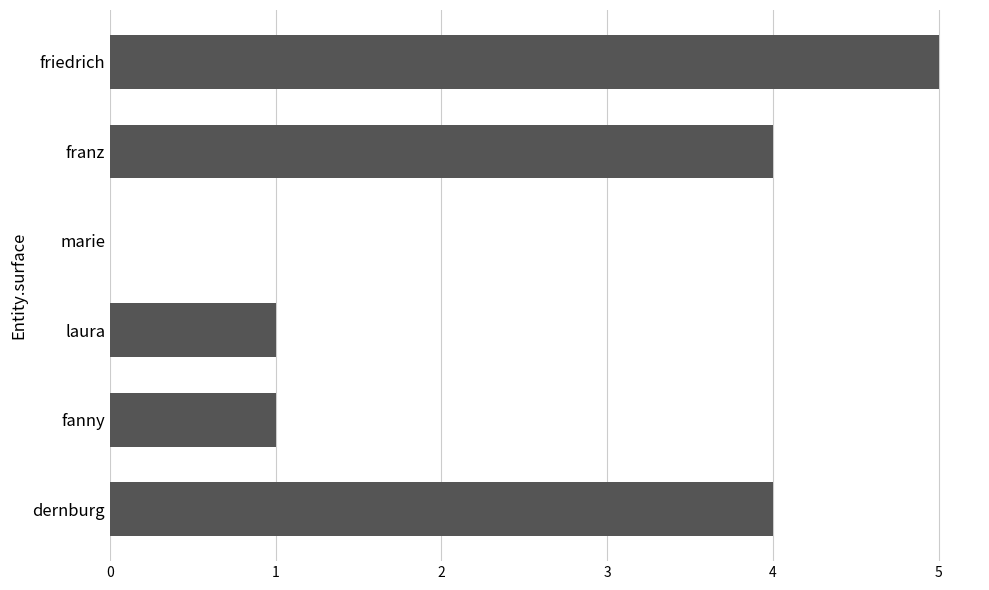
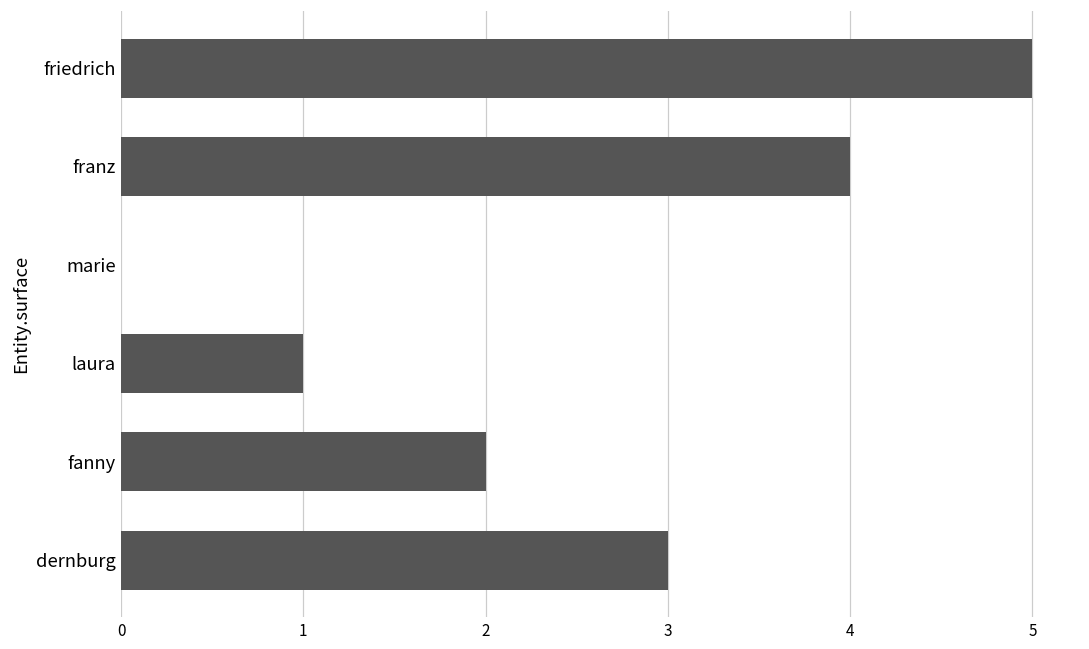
fanny: 1 -> 2
dernburg: 4 -> 3
